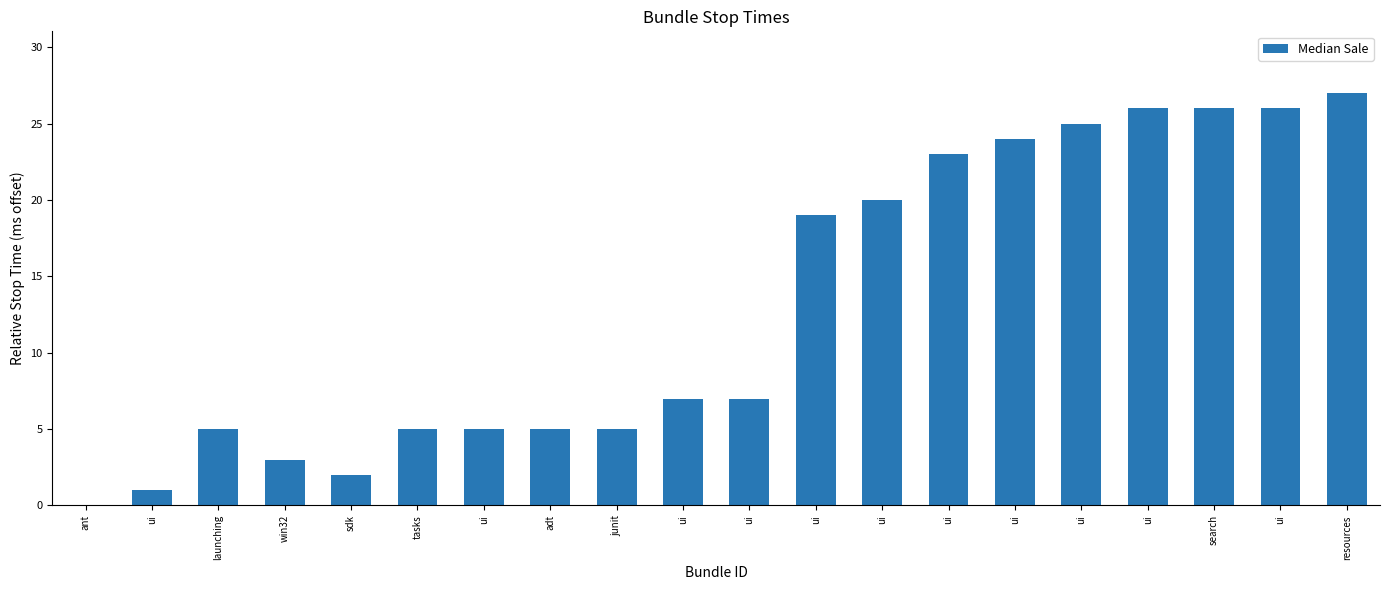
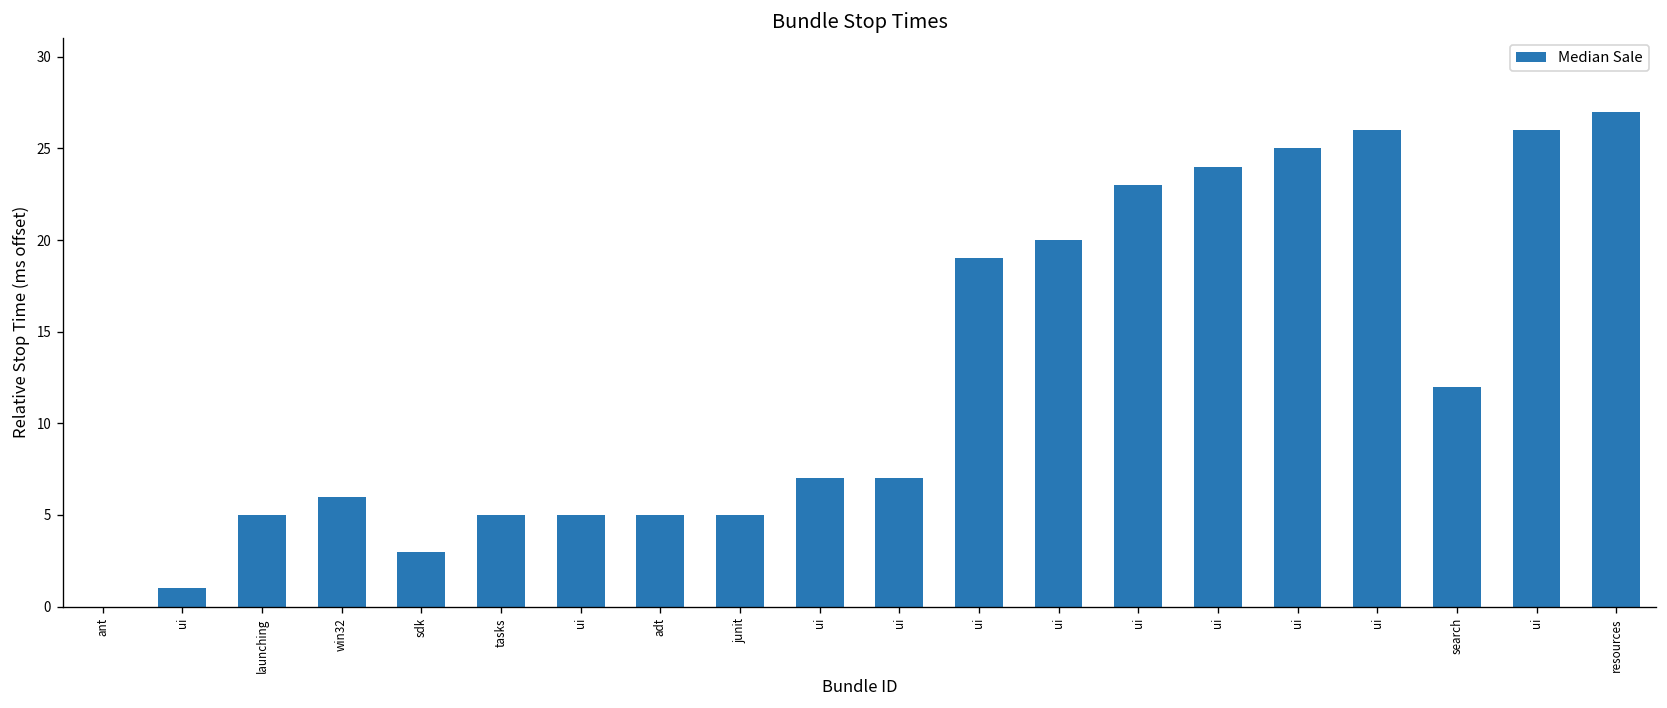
win32: 3.0 -> 6.0
sdk: 2.0 -> 3.0
search: 26.0 -> 12.0
